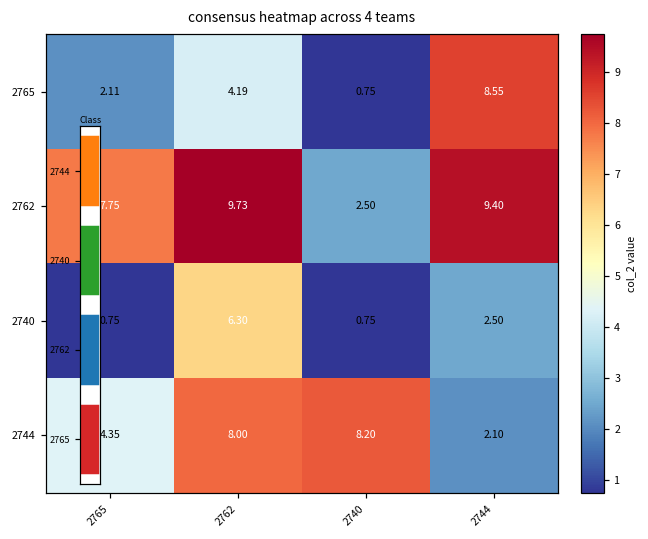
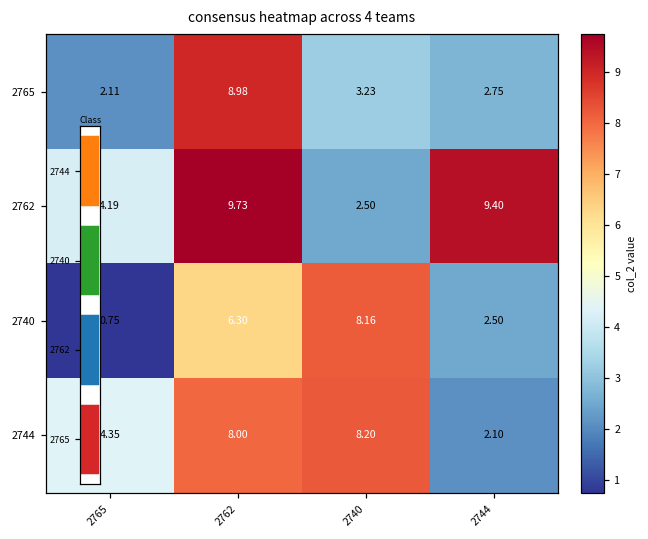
consensus heatmap across 4 teams, 2765, 2762: 4.19 -> 8.98
consensus heatmap across 4 teams, 2765, 2740: 0.75 -> 3.23
consensus heatmap across 4 teams, 2765, 2744: 8.55 -> 2.75
consensus heatmap across 4 teams, 2762, 2765: 7.75 -> 4.19
consensus heatmap across 4 teams, 2740, 2740: 0.75 -> 8.16
